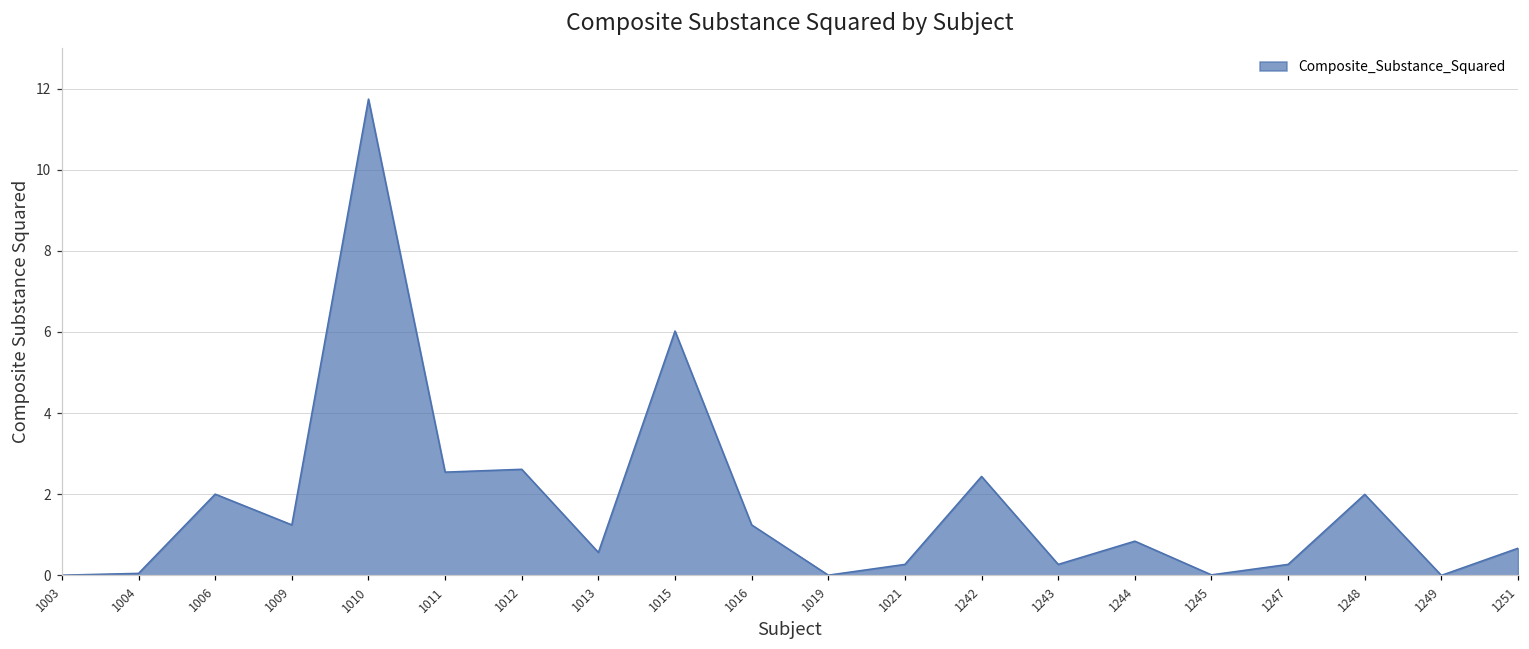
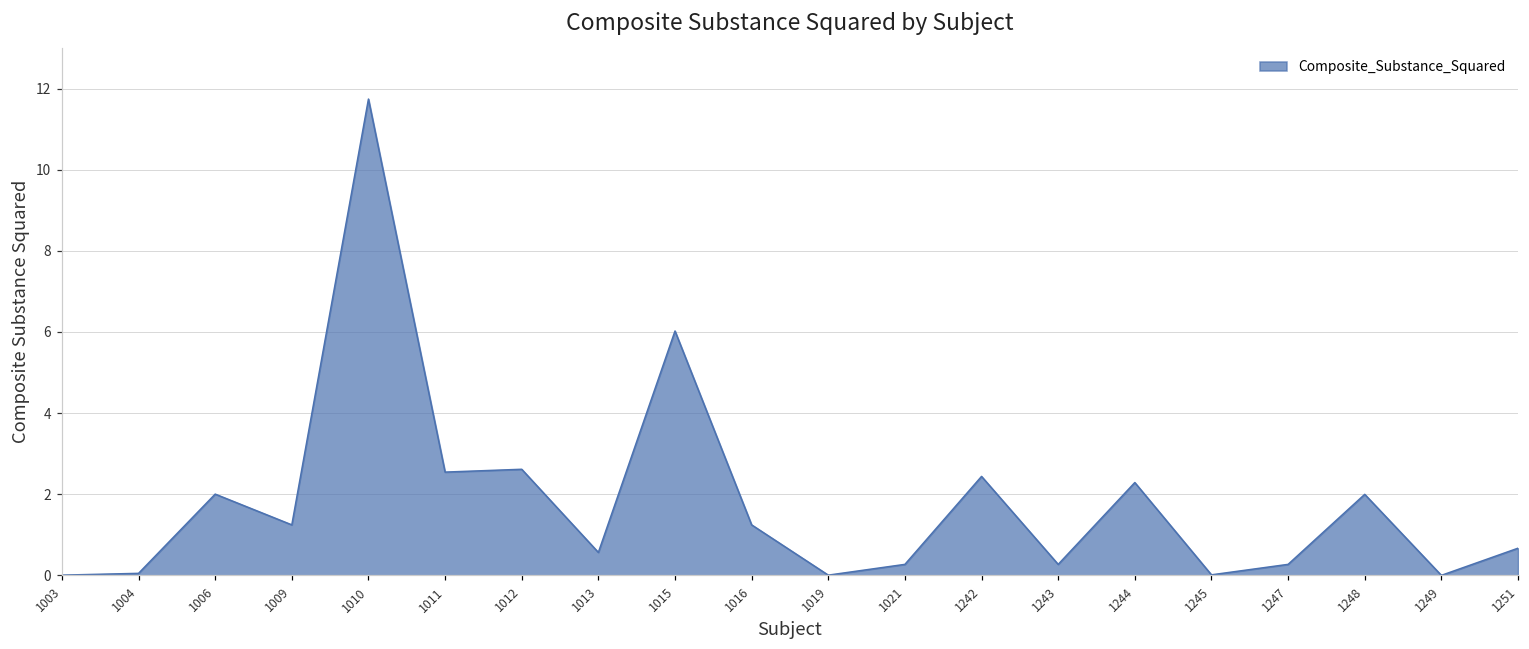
1244: 0.8 -> 2.3
